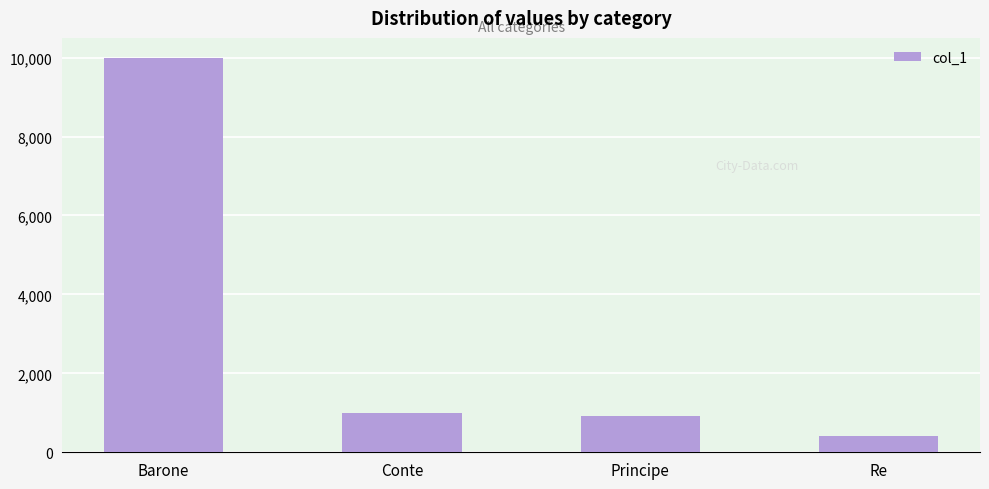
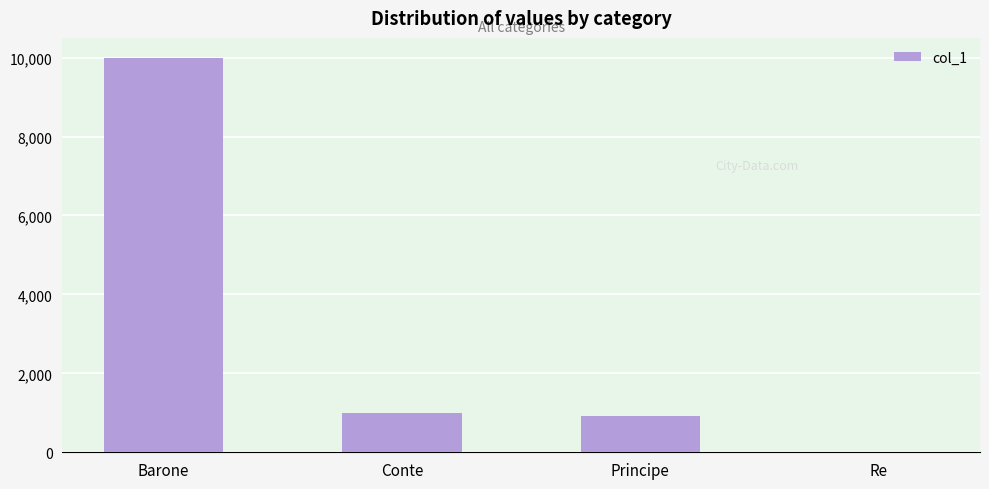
Re: 400 -> 0
